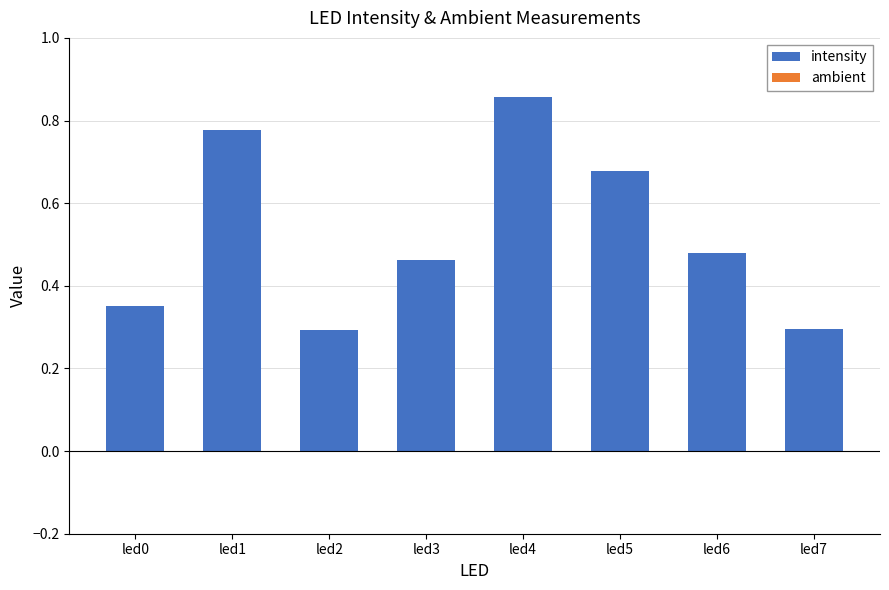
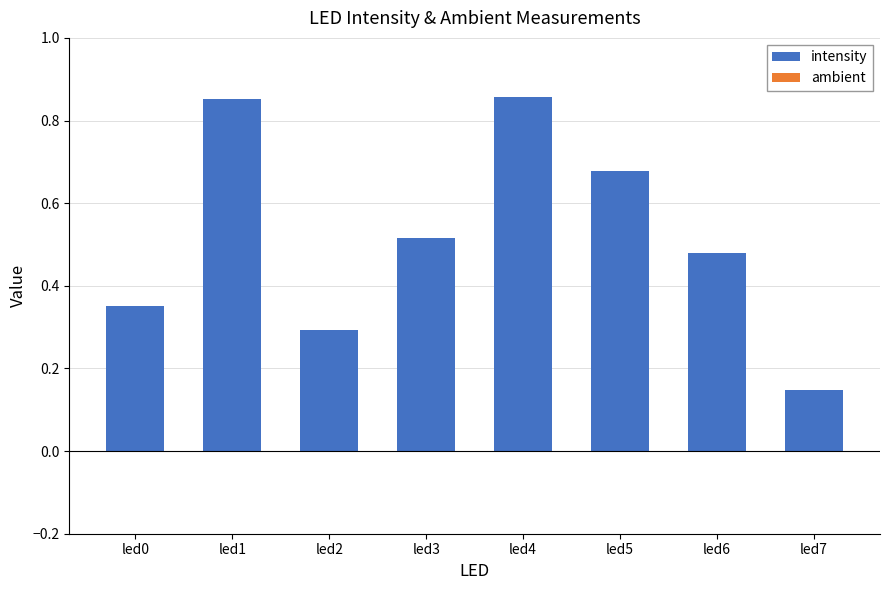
intensity, led1: 0.78 -> 0.85
intensity, led3: 0.46 -> 0.52
intensity, led7: 0.29 -> 0.15
